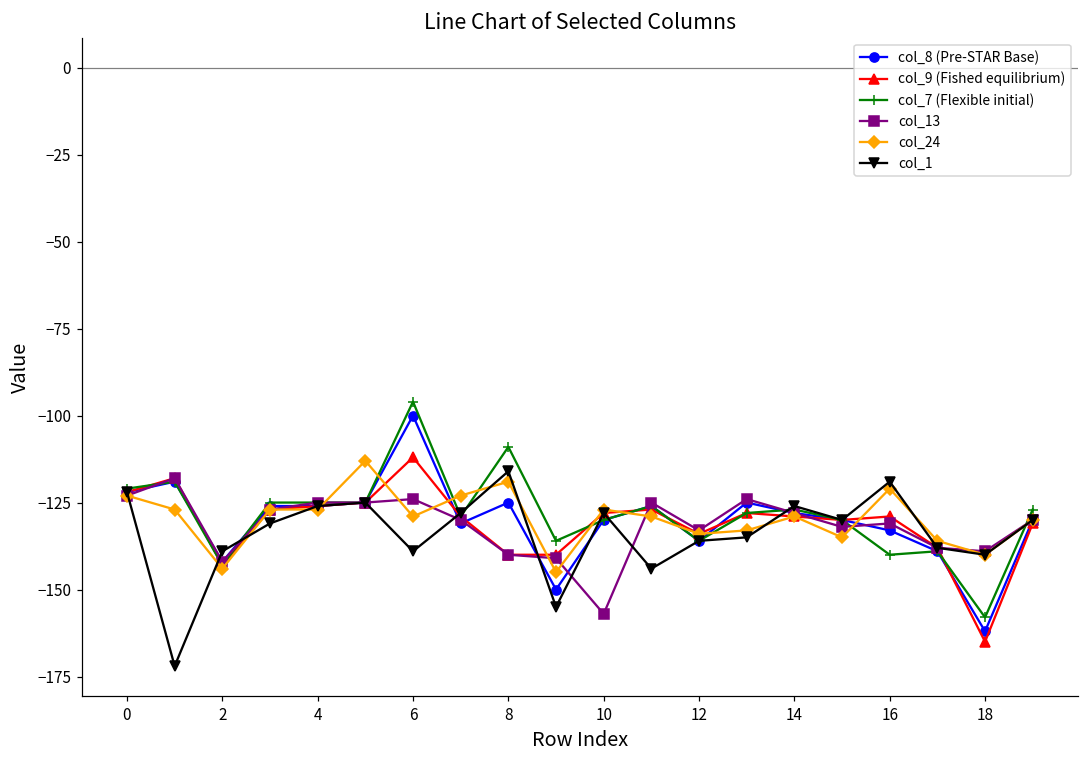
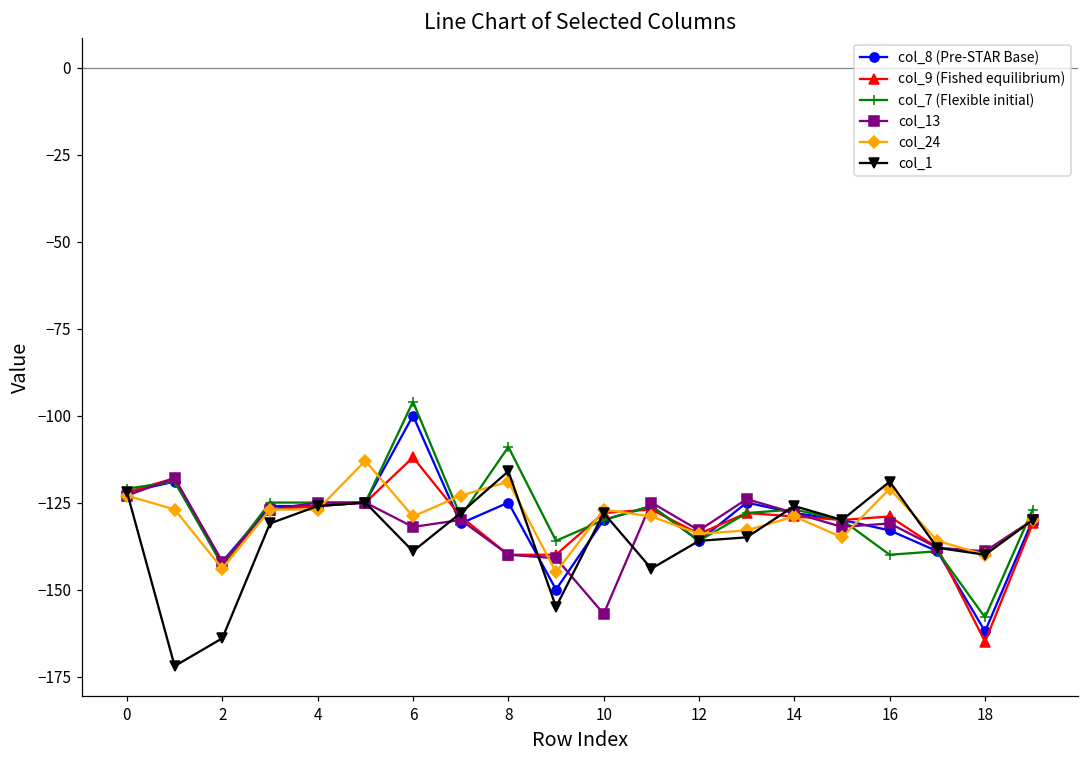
col_1, 2: -139 -> -164
col_13, 6: -124 -> -132
